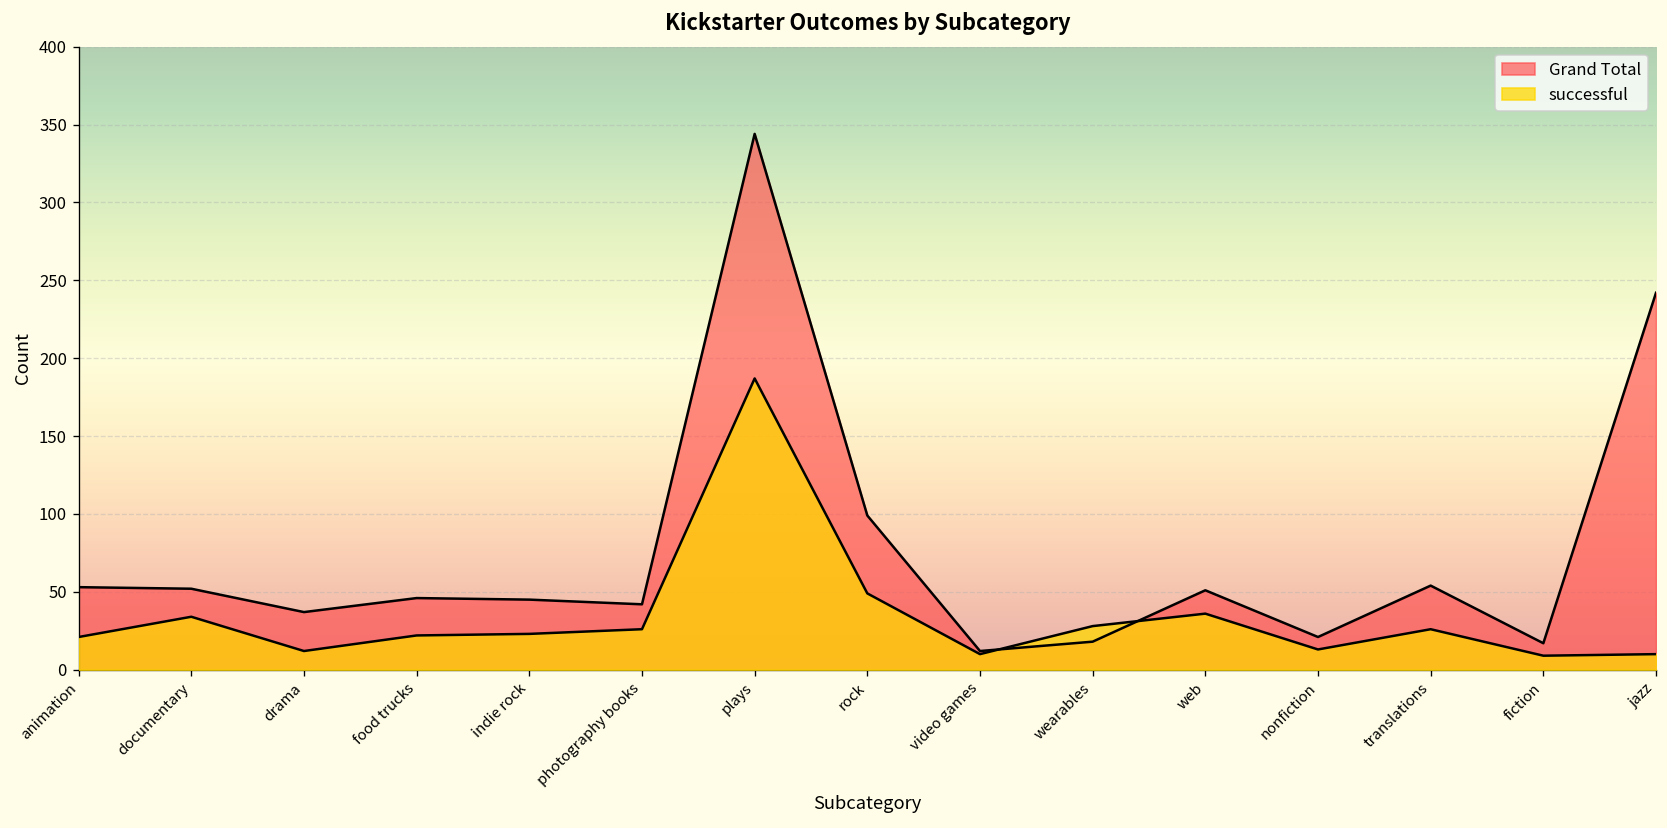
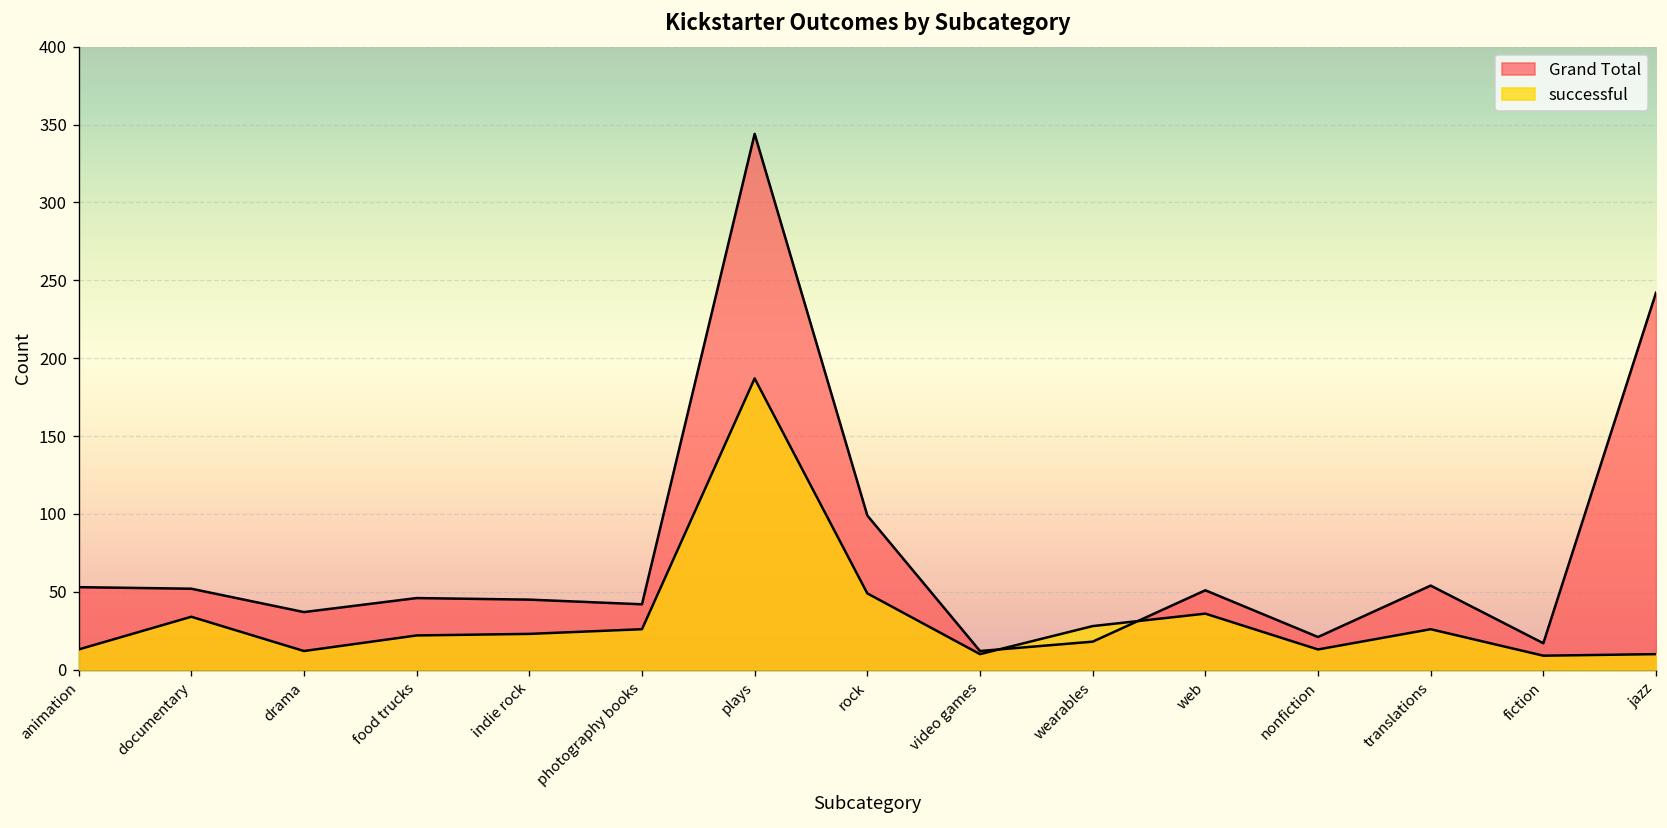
successful, animation: 21 -> 13
